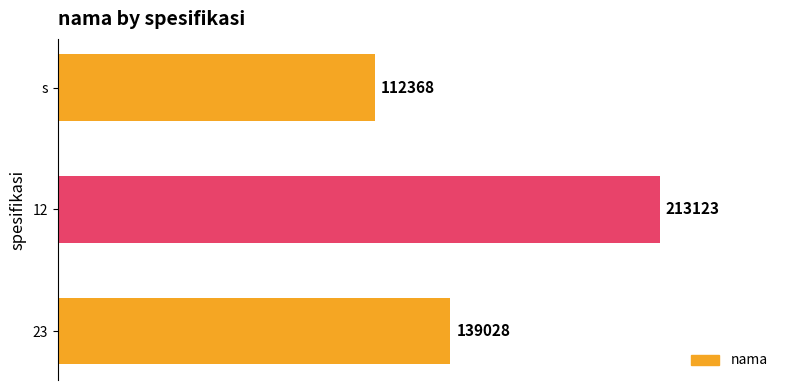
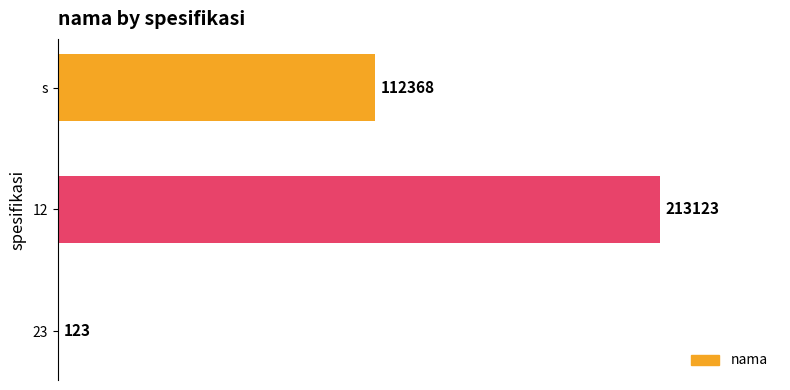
23: 139028 -> 123
